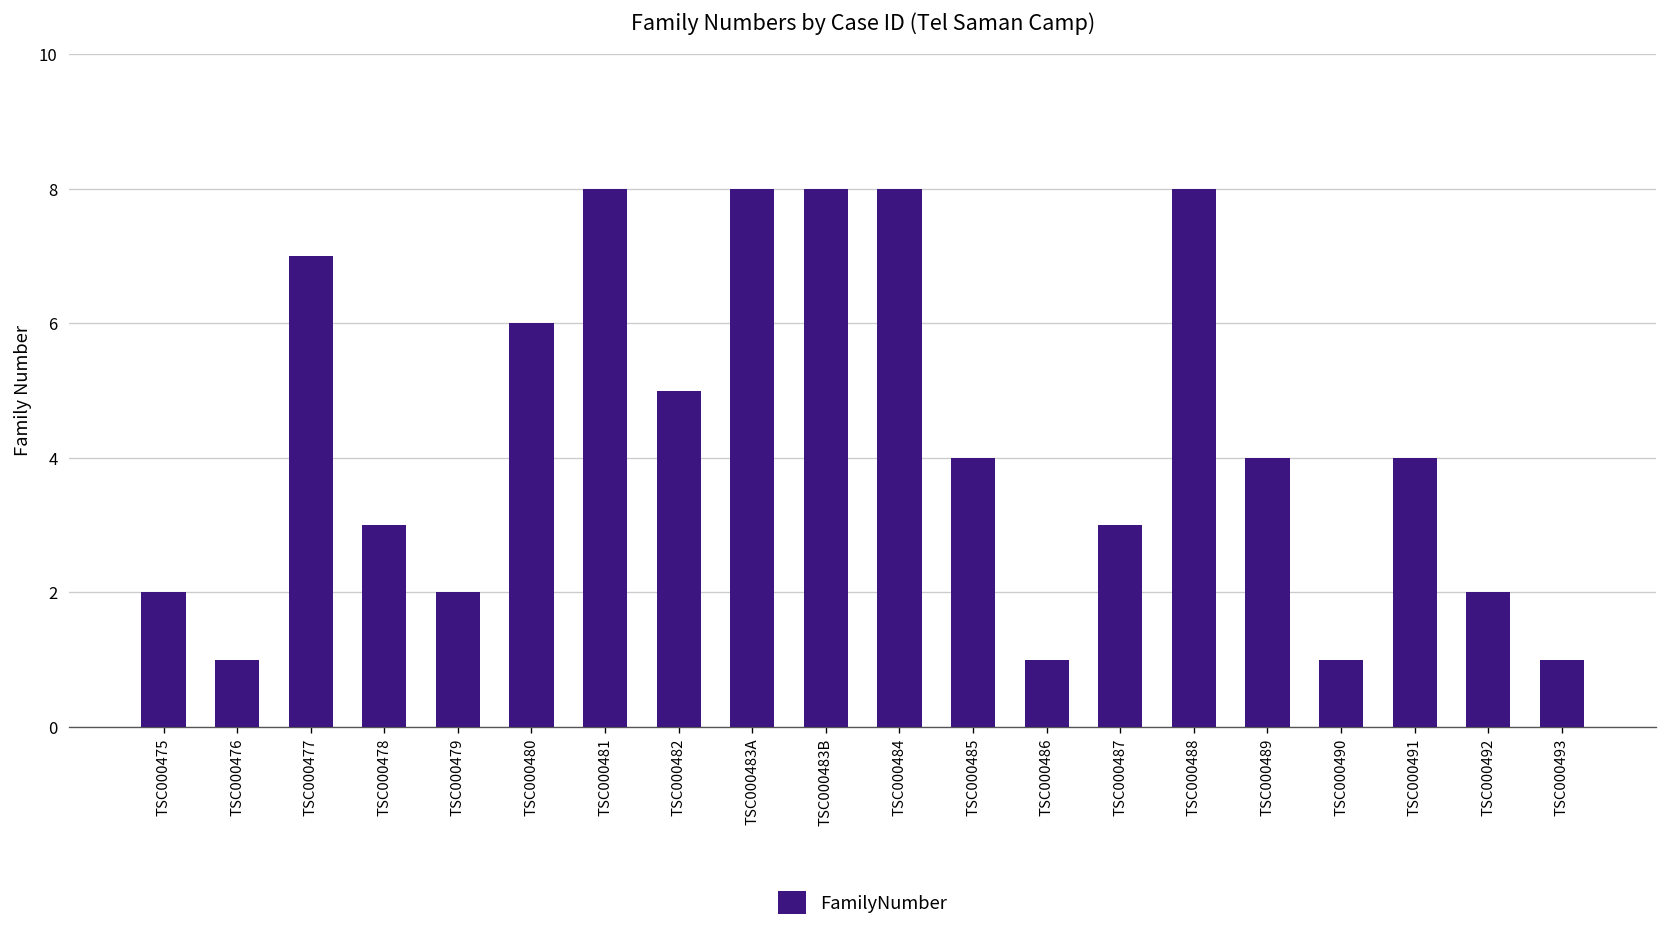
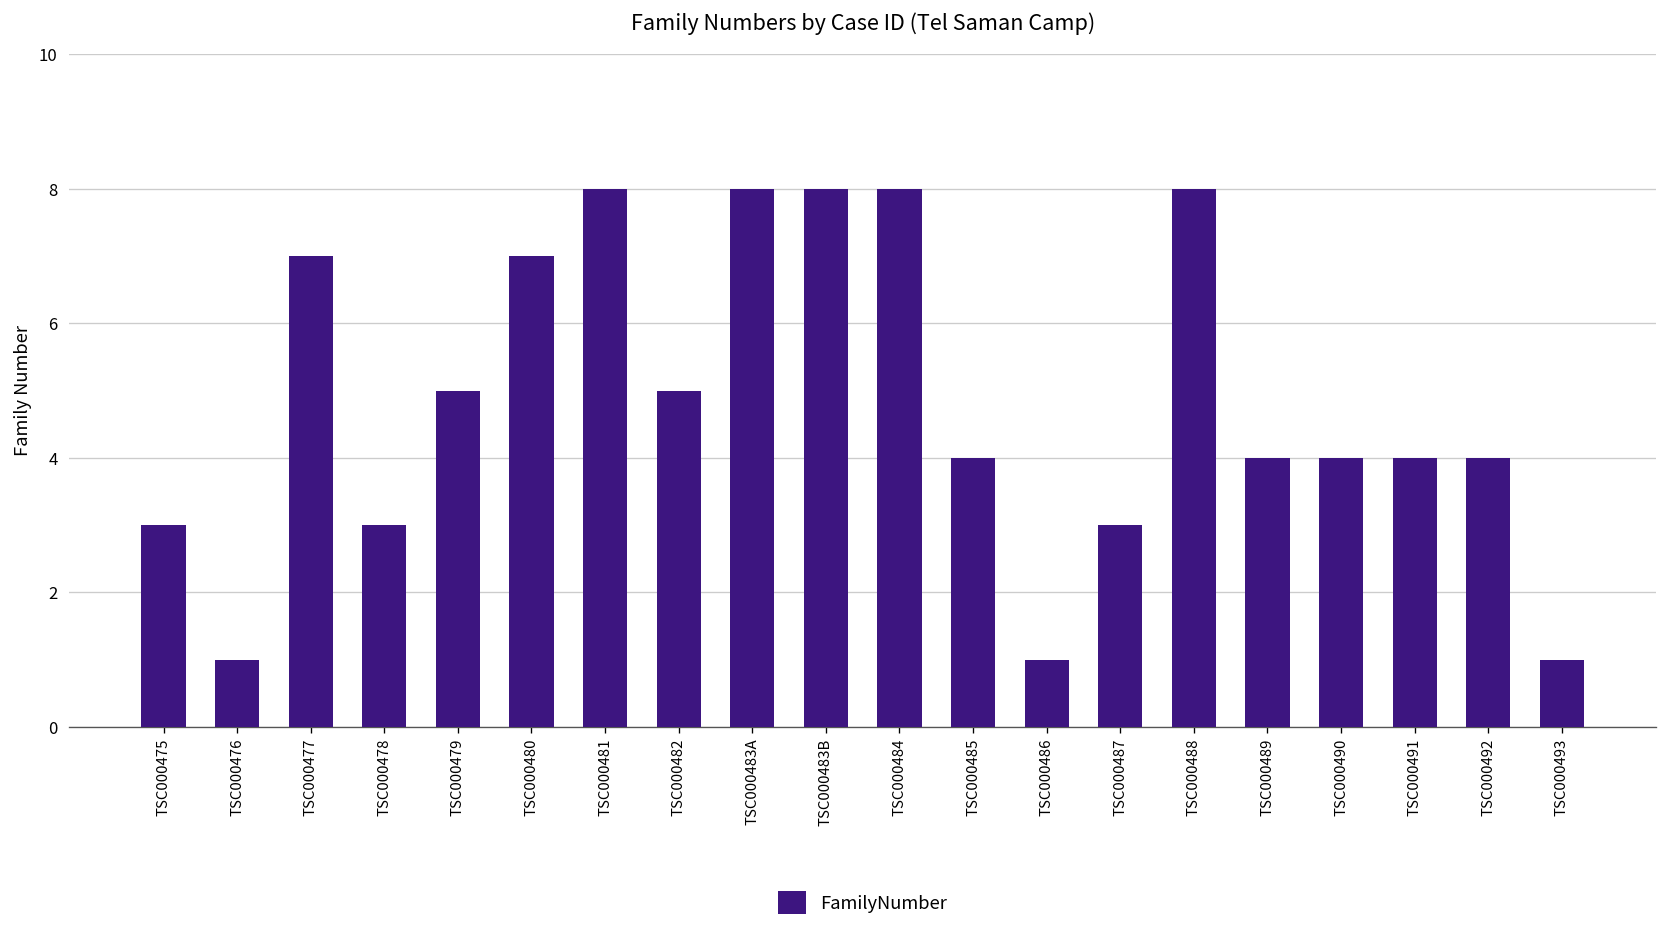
TSC000475: 2 -> 3
TSC000479: 2 -> 5
TSC000480: 6 -> 7
TSC000490: 1 -> 4
TSC000492: 2 -> 4
